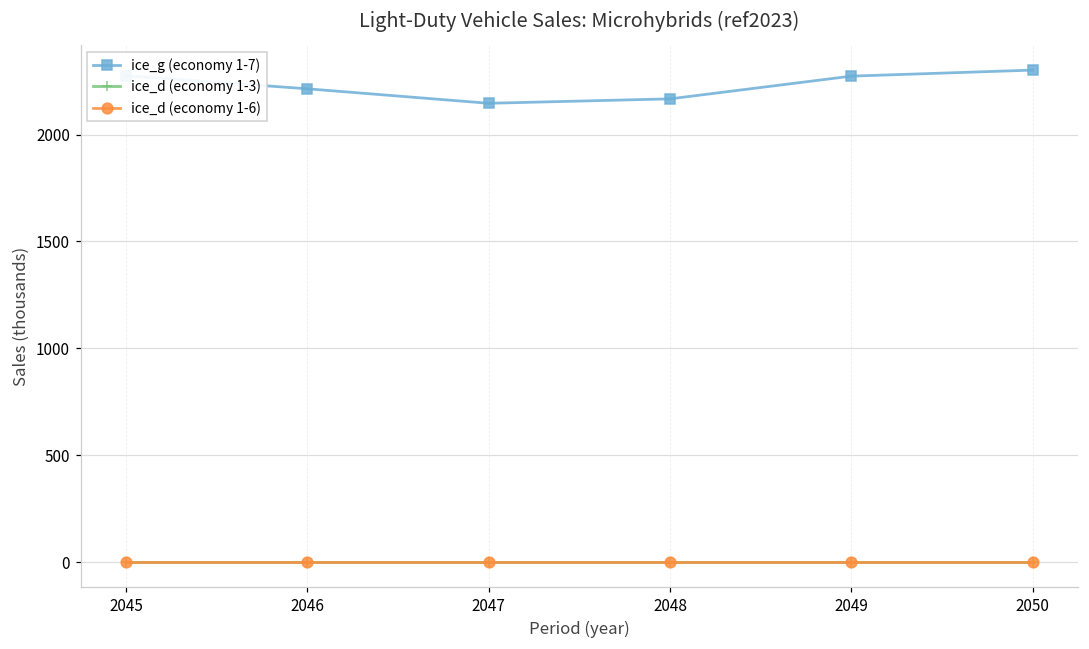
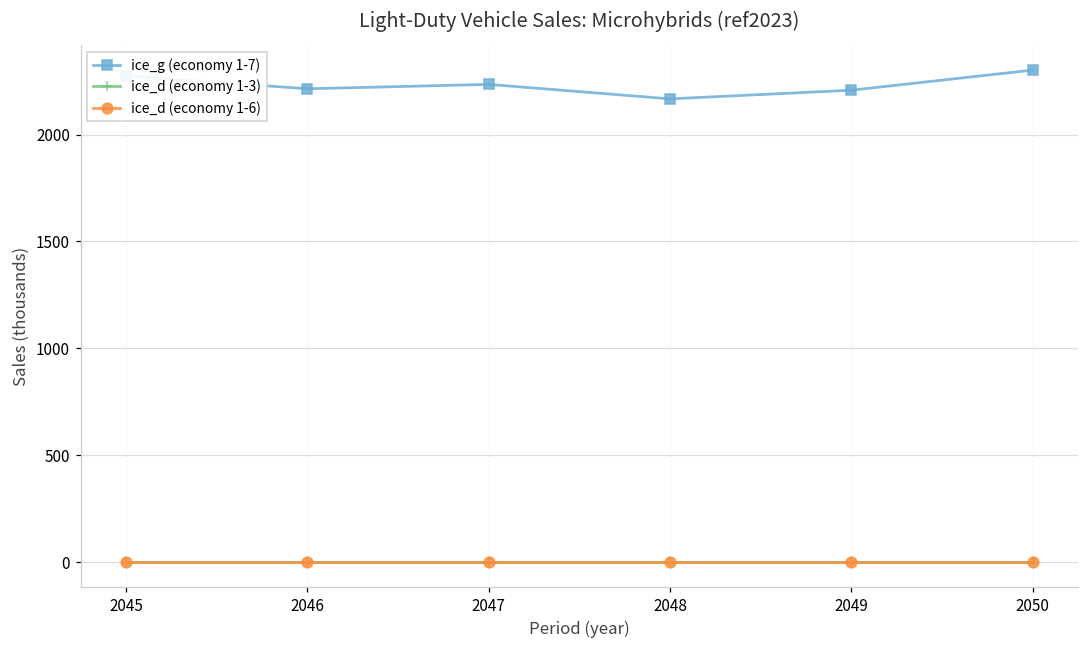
ice_g (economy 1-7), 2047: 2150 -> 2230
ice_g (economy 1-7), 2049: 2270 -> 2210
